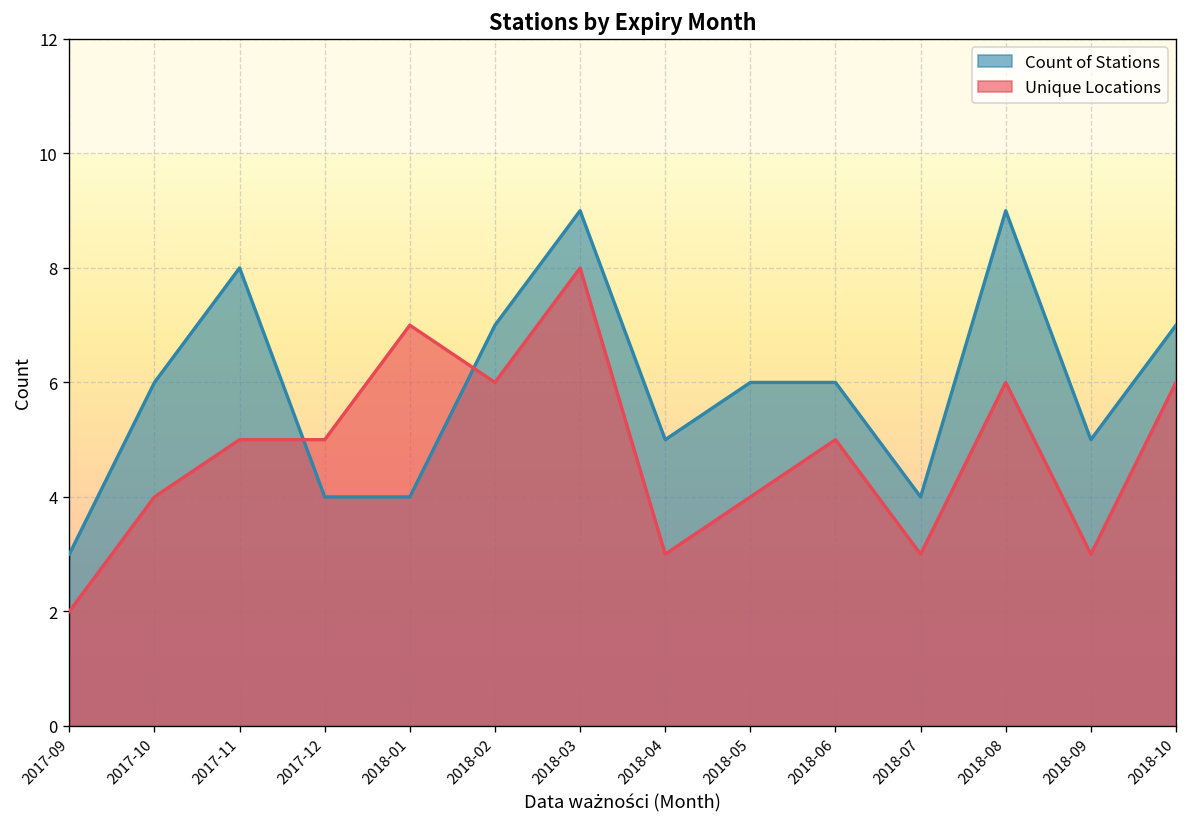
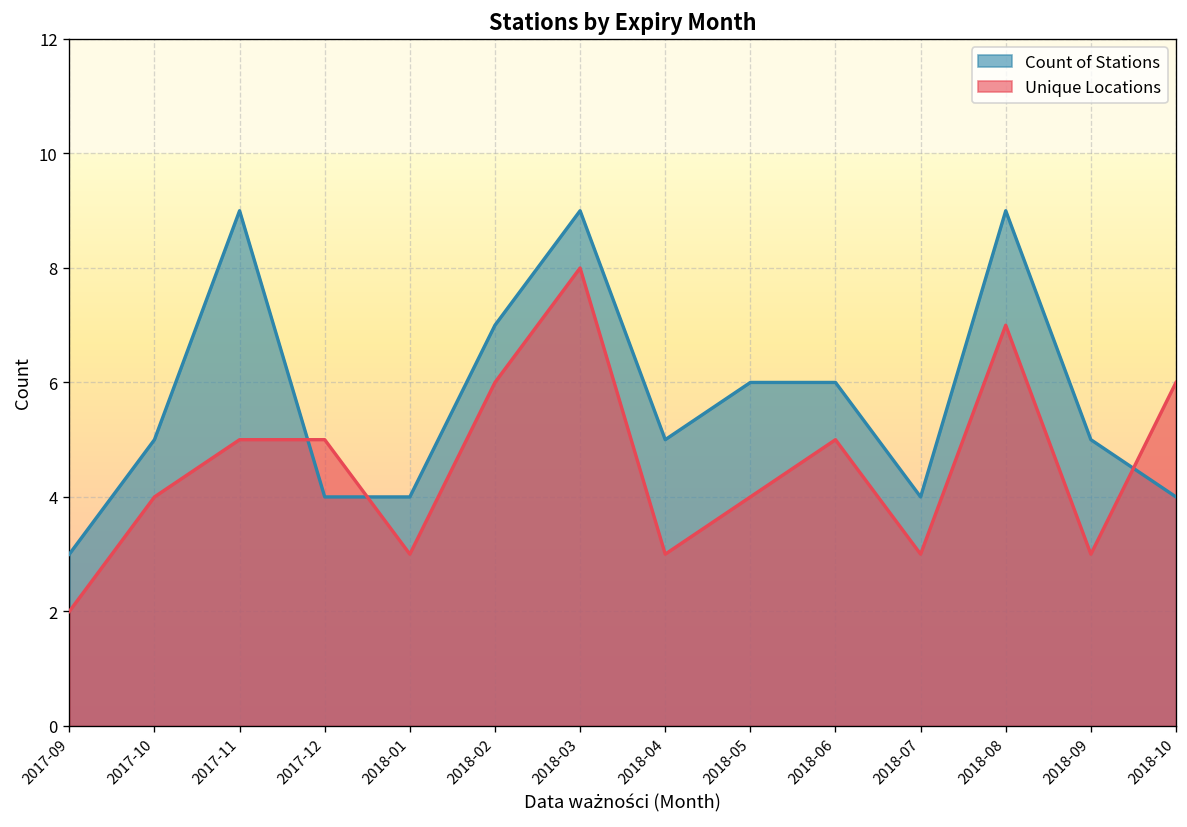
Count of Stations, 2017-10: 6 -> 5
Count of Stations, 2017-11: 8 -> 9
Unique Locations, 2018-01: 7 -> 3
Unique Locations, 2018-08: 6 -> 7
Count of Stations, 2018-10: 7 -> 4
